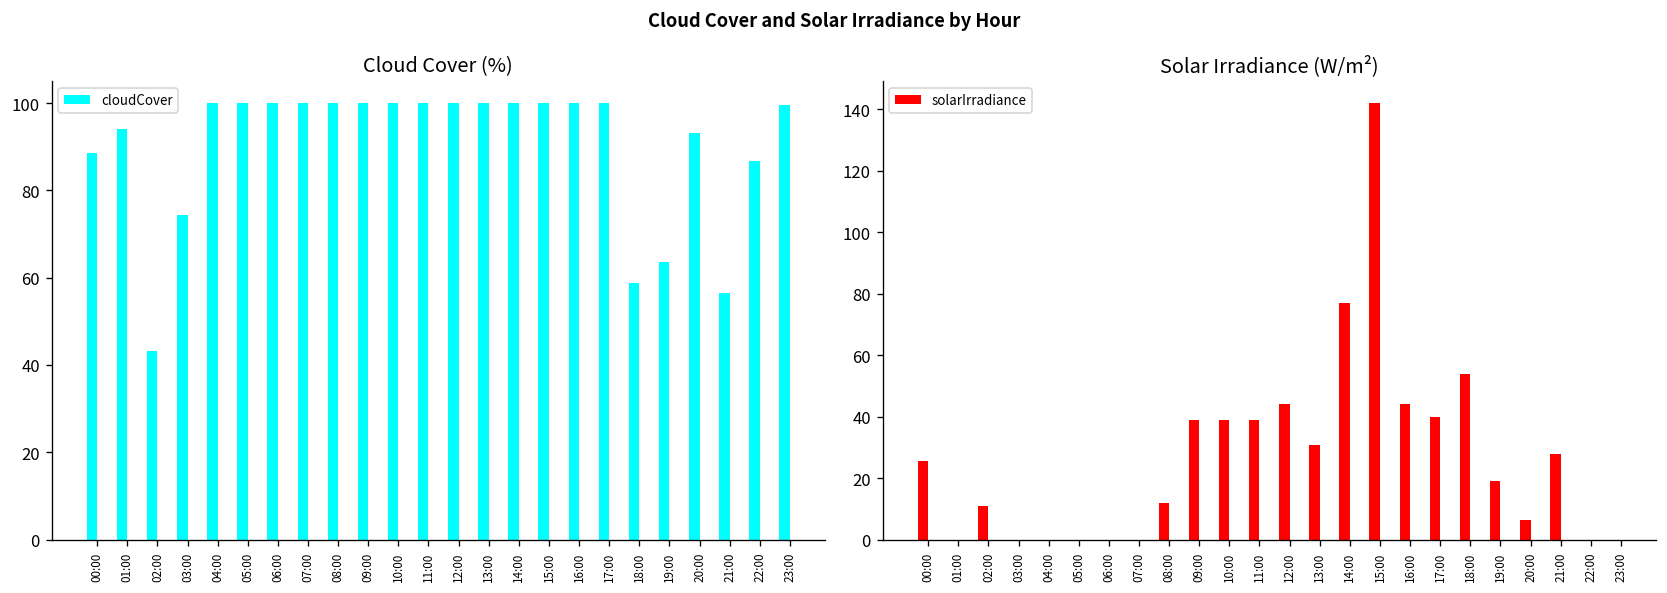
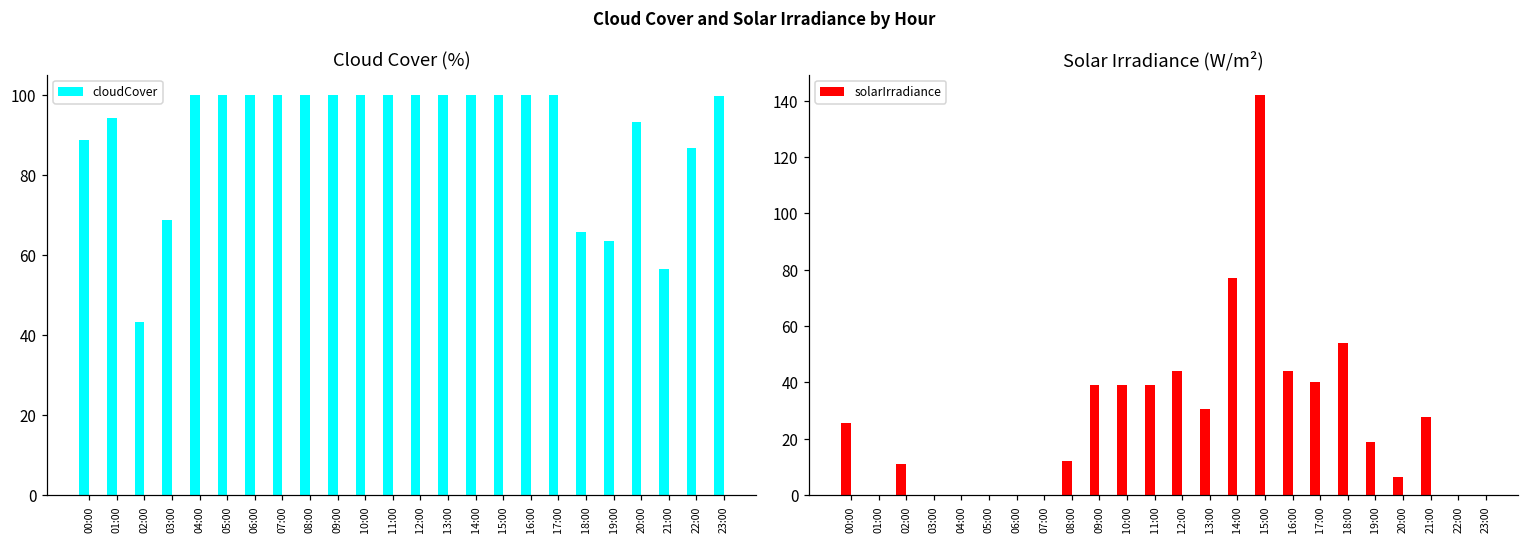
Cloud Cover (%), 03:00: 74 -> 69
Cloud Cover (%), 18:00: 59 -> 66
